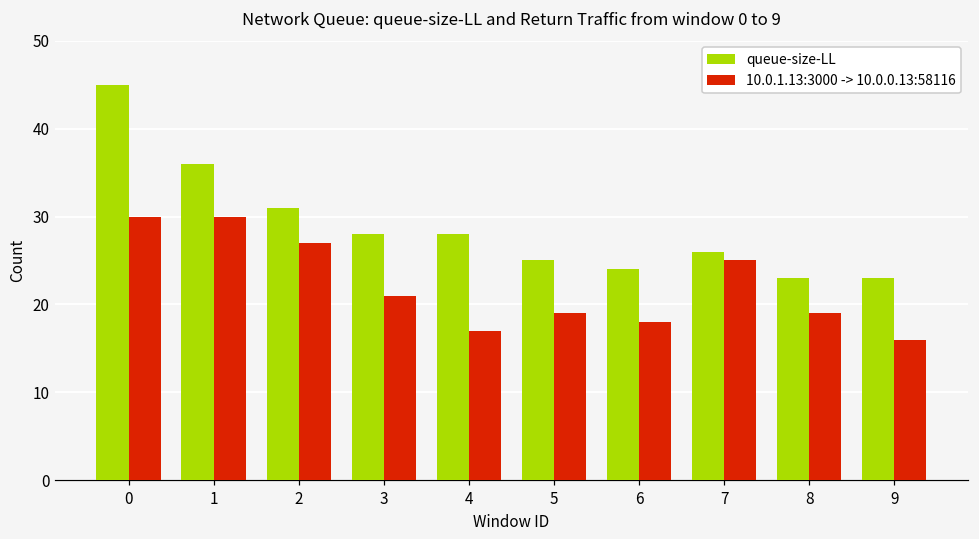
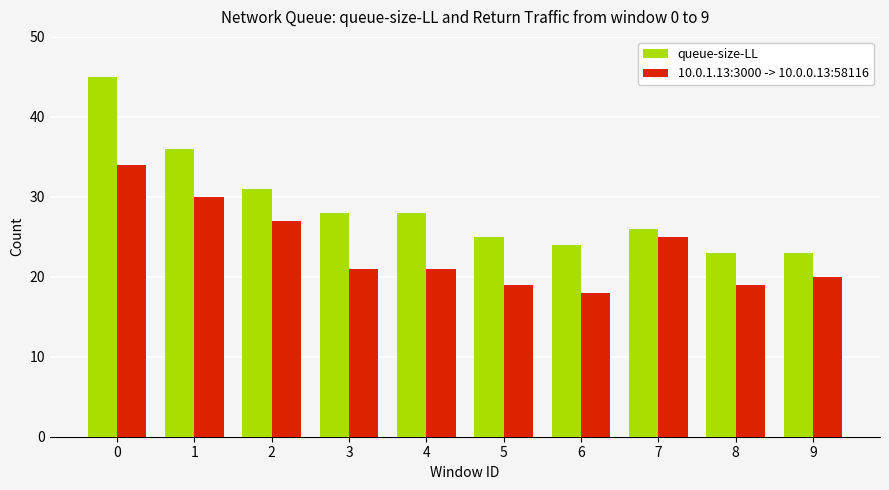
10.0.1.13:3000 -> 10.0.0.13:58116, 0: 30 -> 34
10.0.1.13:3000 -> 10.0.0.13:58116, 4: 17 -> 21
10.0.1.13:3000 -> 10.0.0.13:58116, 9: 16 -> 20
